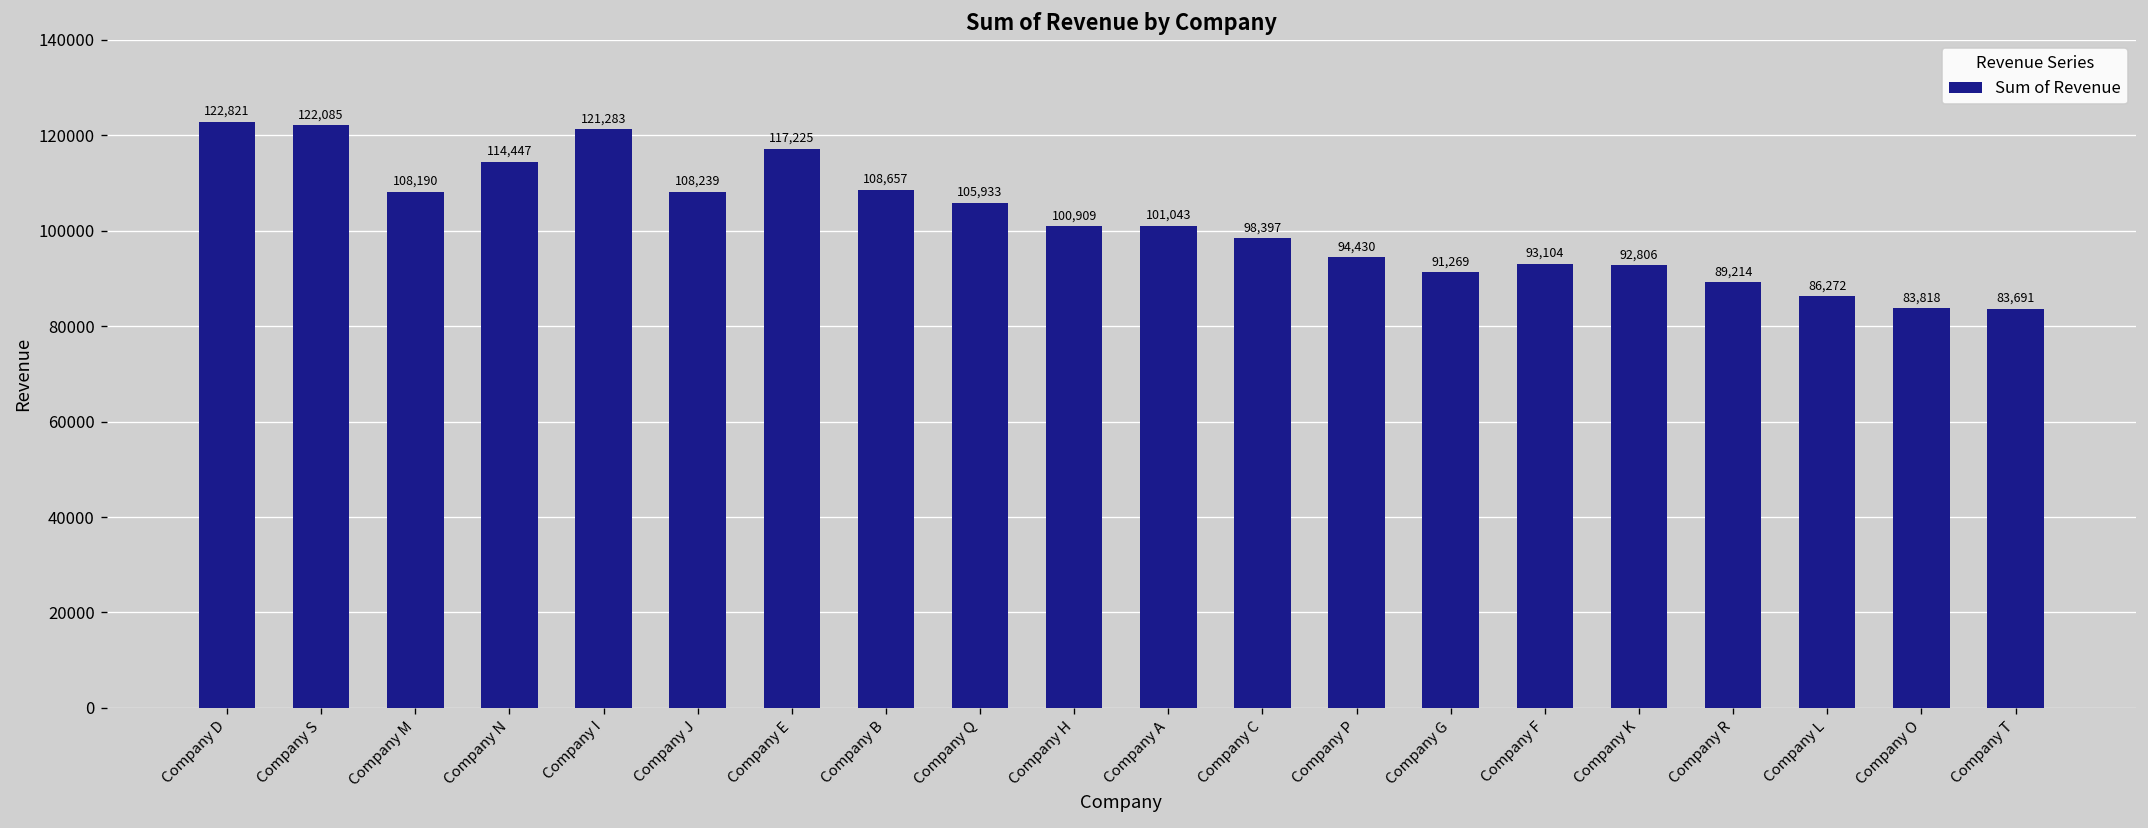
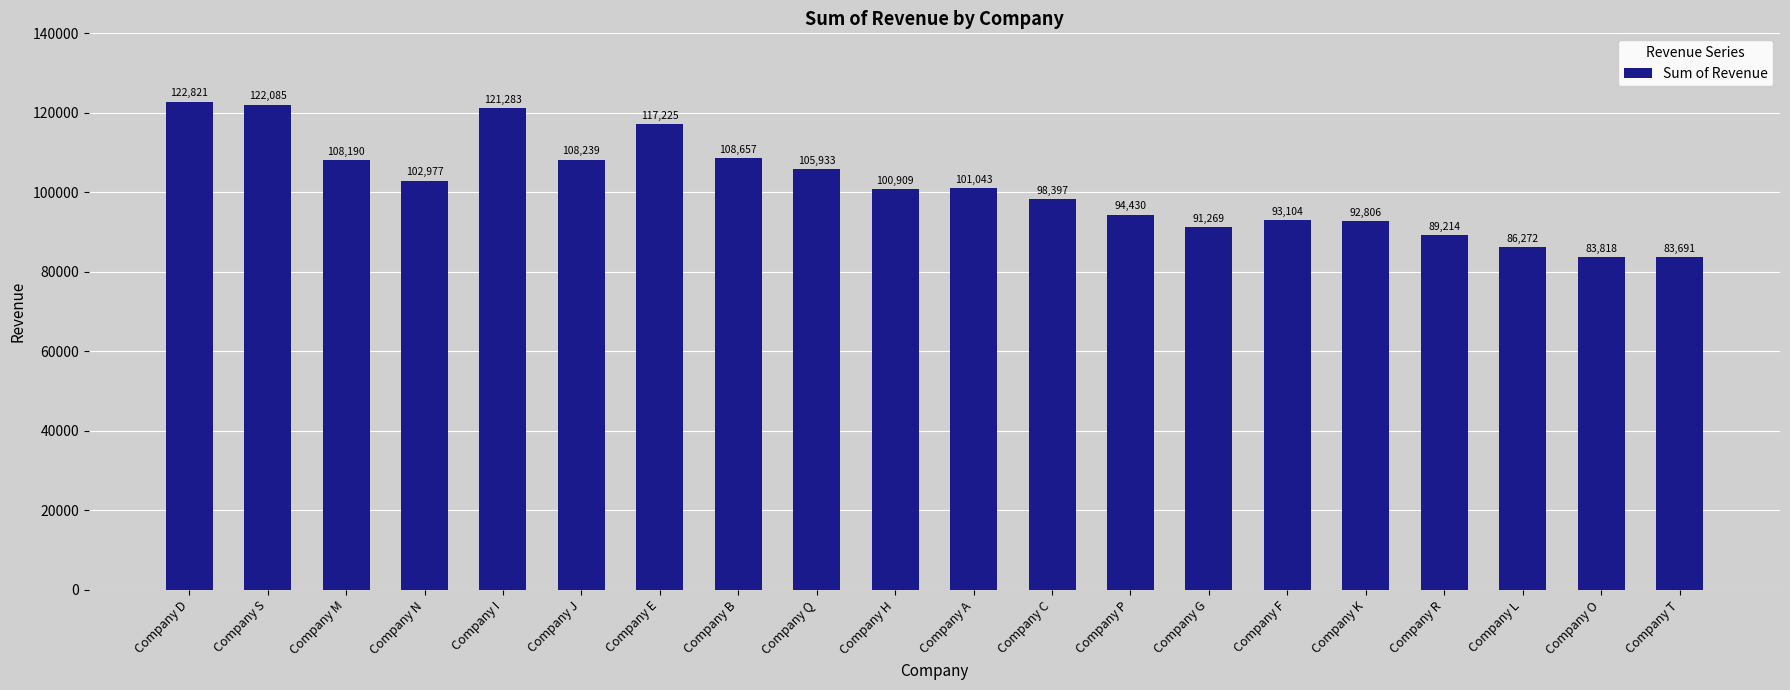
Company N: 114,447 -> 102,977
